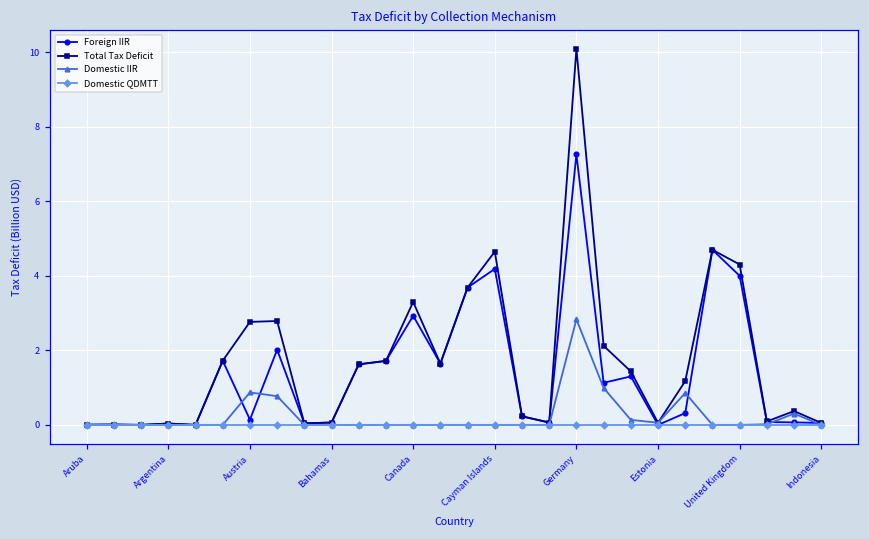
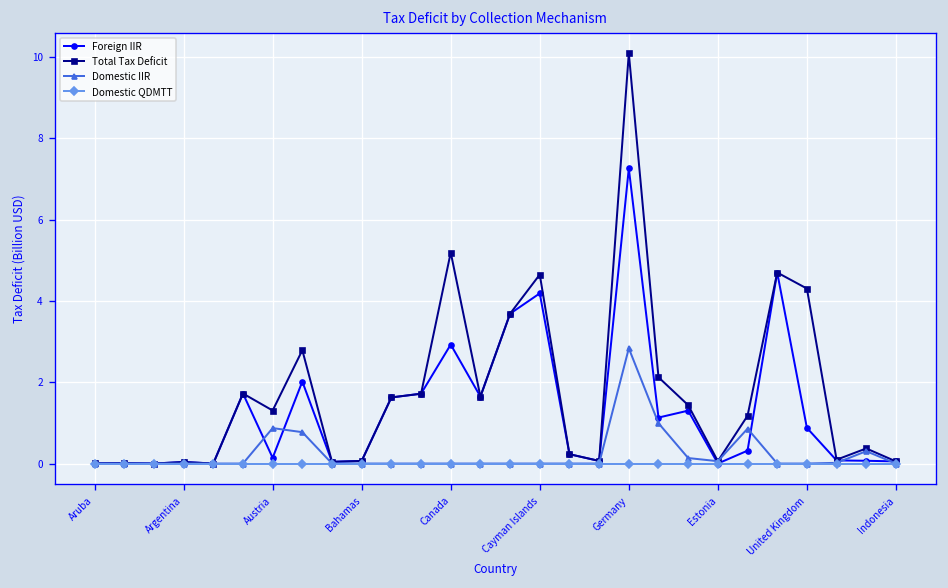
Total Tax Deficit, Austria: 2.8 -> 1.3
Total Tax Deficit, Canada: 3.3 -> 5.2
Foreign IIR, United Kingdom: 4.0 -> 0.9
